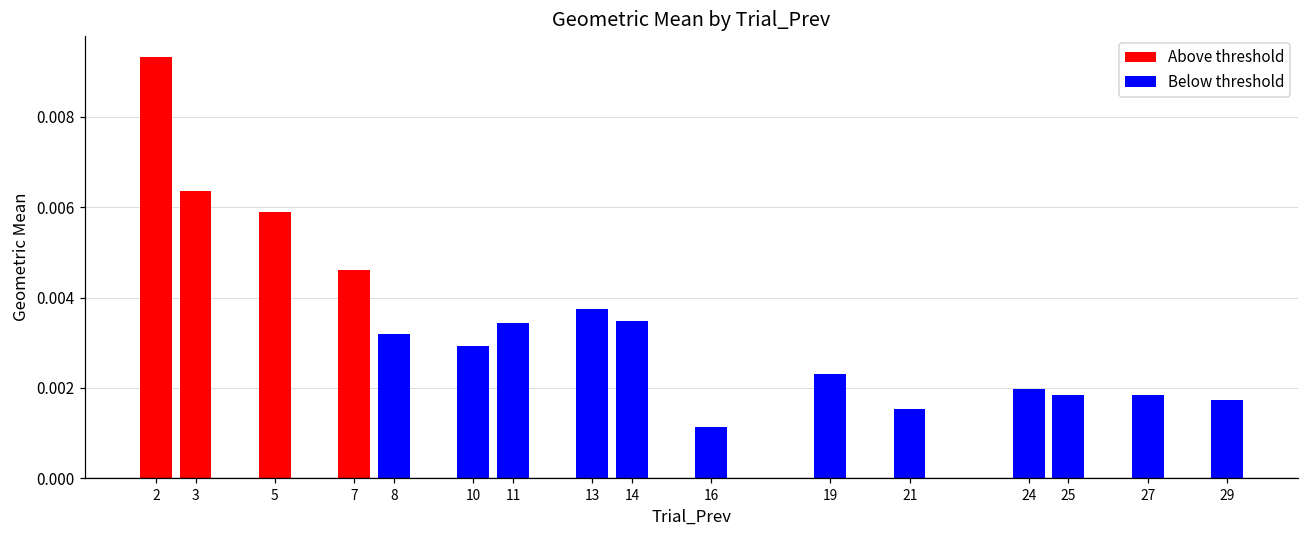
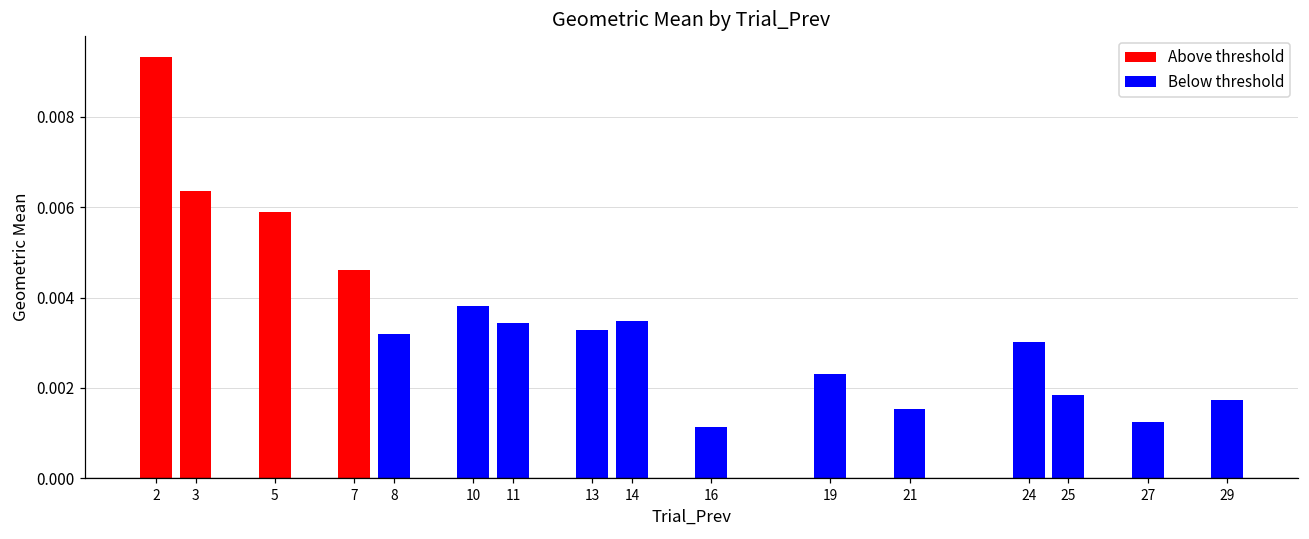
Below threshold, 10: 0.0029 -> 0.0038
Below threshold, 13: 0.0037 -> 0.0033
Below threshold, 24: 0.0020 -> 0.0030
Below threshold, 27: 0.0018 -> 0.0012
